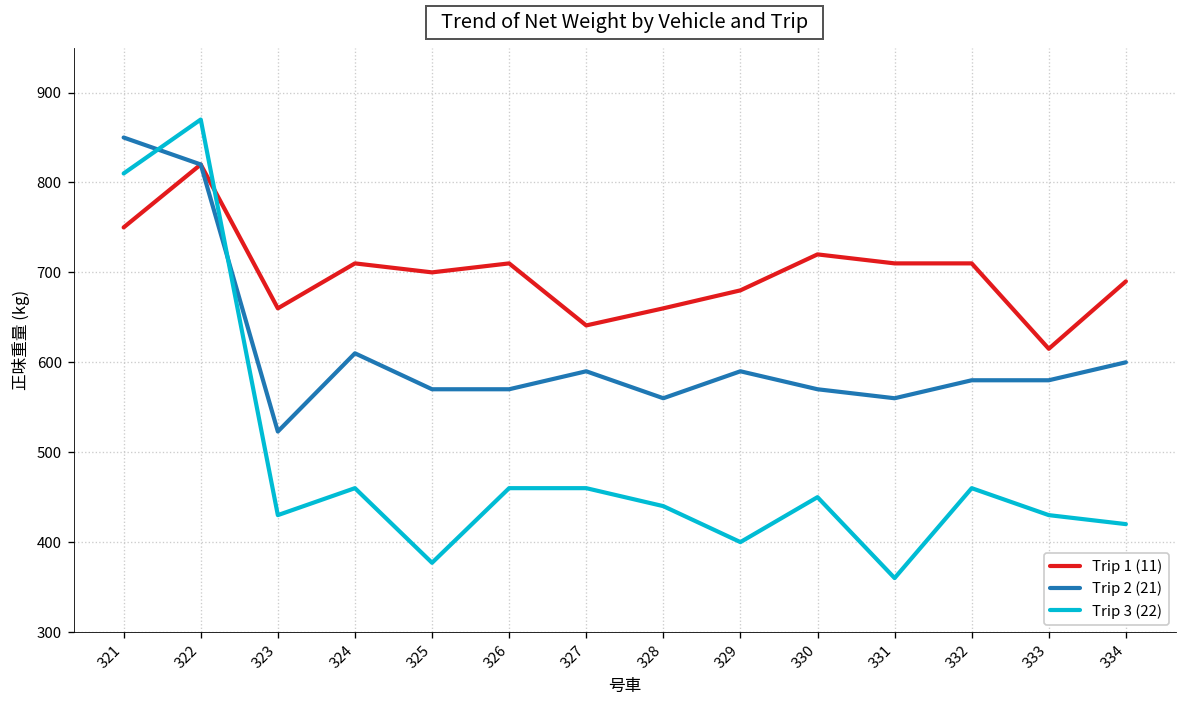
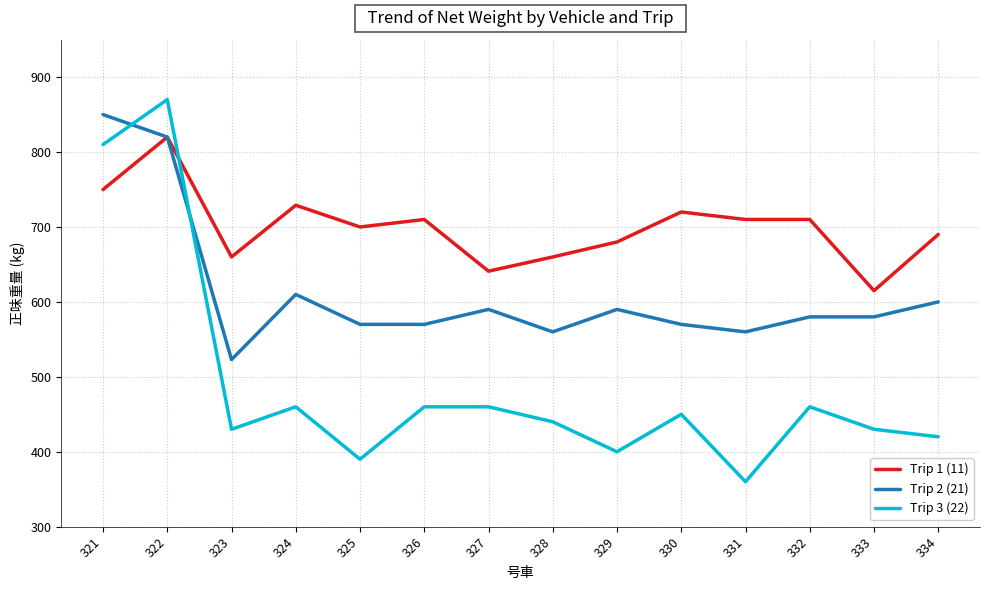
Trip 1 (11), 324: 710 -> 730
Trip 3 (22), 325: 380 -> 390
